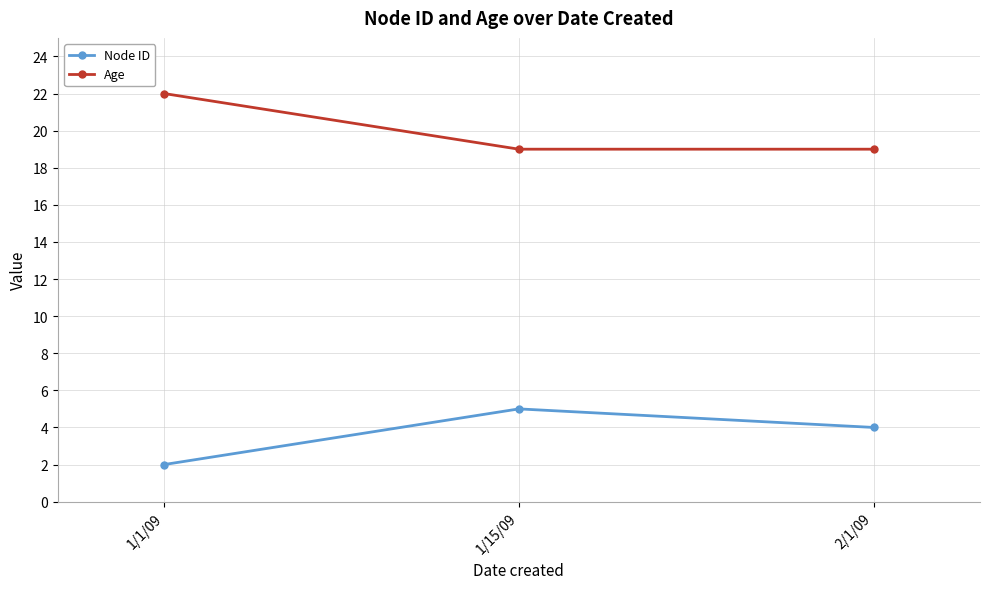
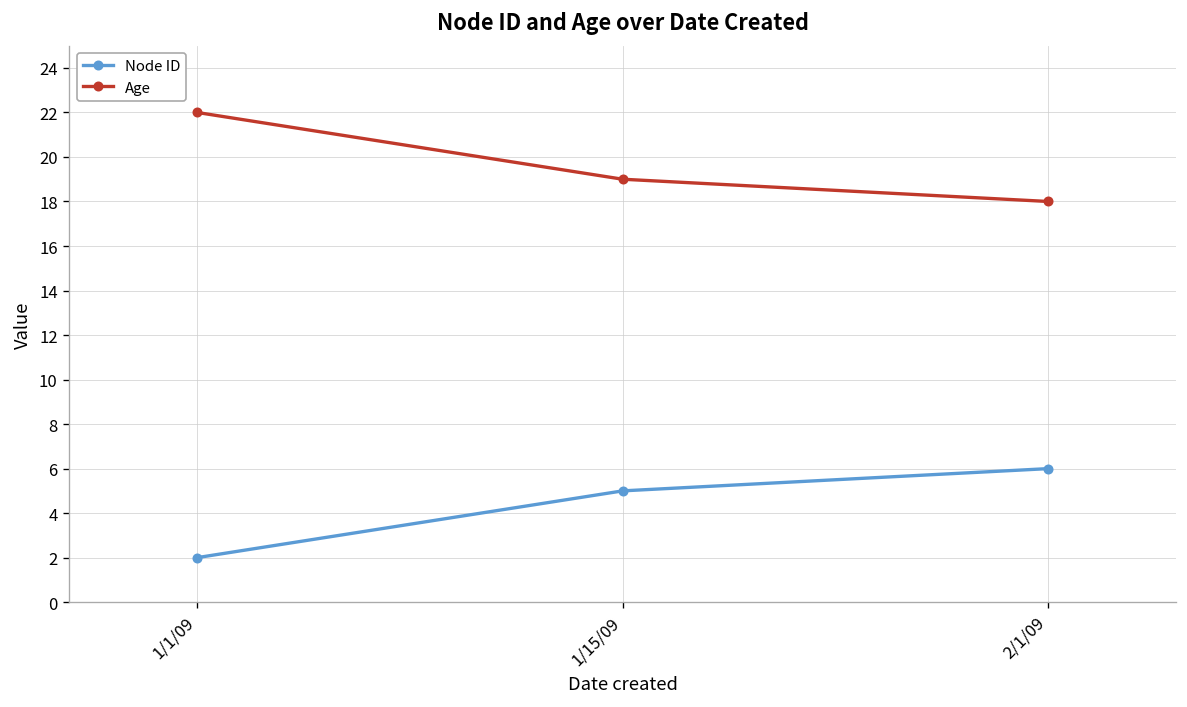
Node ID, 2/1/09: 4 -> 6
Age, 2/1/09: 19 -> 18
